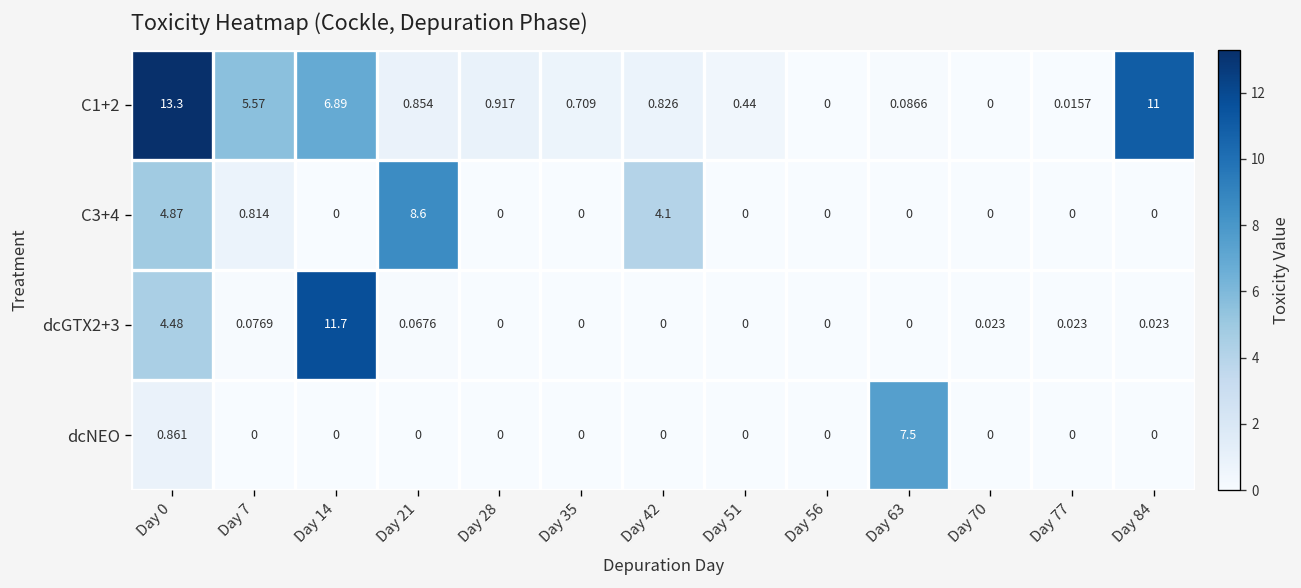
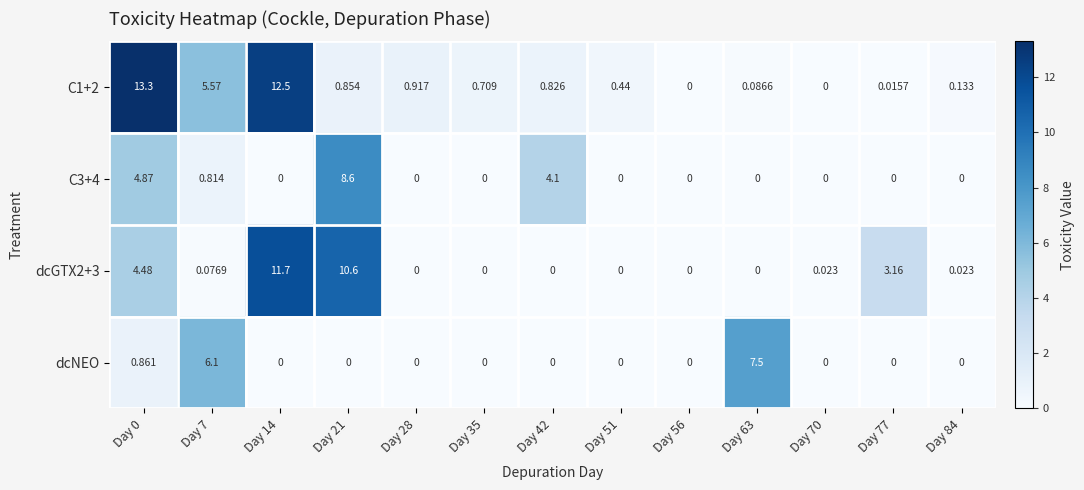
C1+2, Day 14: 6.89 -> 12.5
C1+2, Day 84: 11 -> 0.133
dcGTX2+3, Day 21: 0.0676 -> 10.6
dcGTX2+3, Day 77: 0.023 -> 3.16
dcNEO, Day 7: 0 -> 6.1
